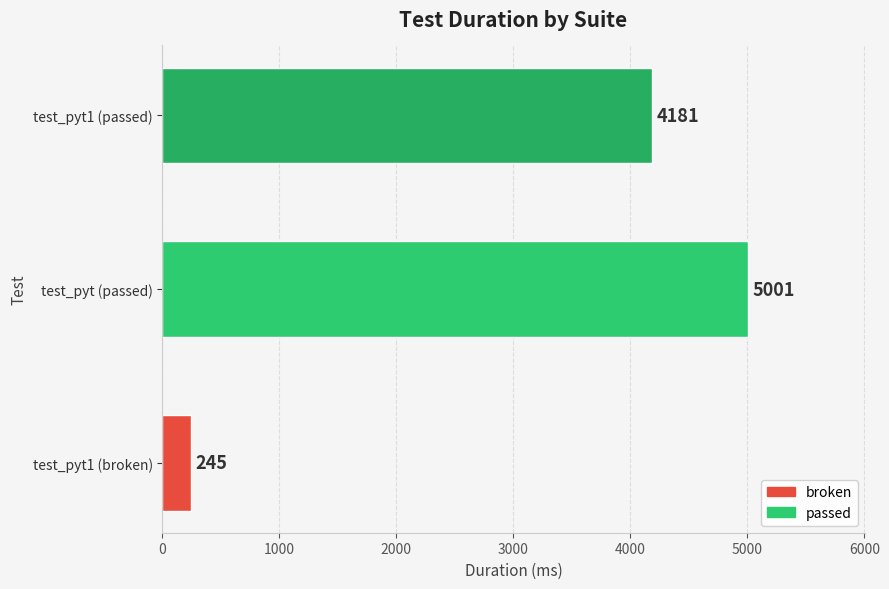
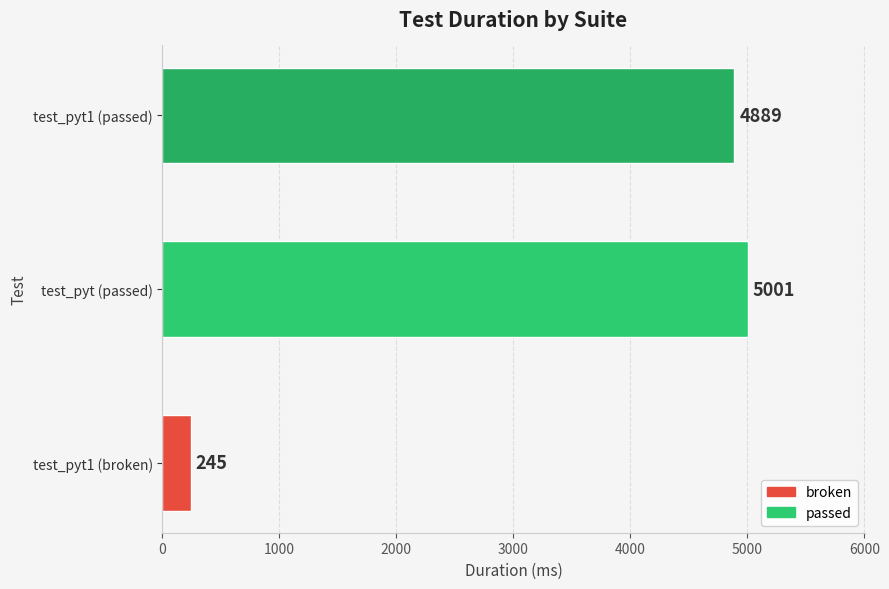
test_pyt1 (passed): 4181 -> 4889
